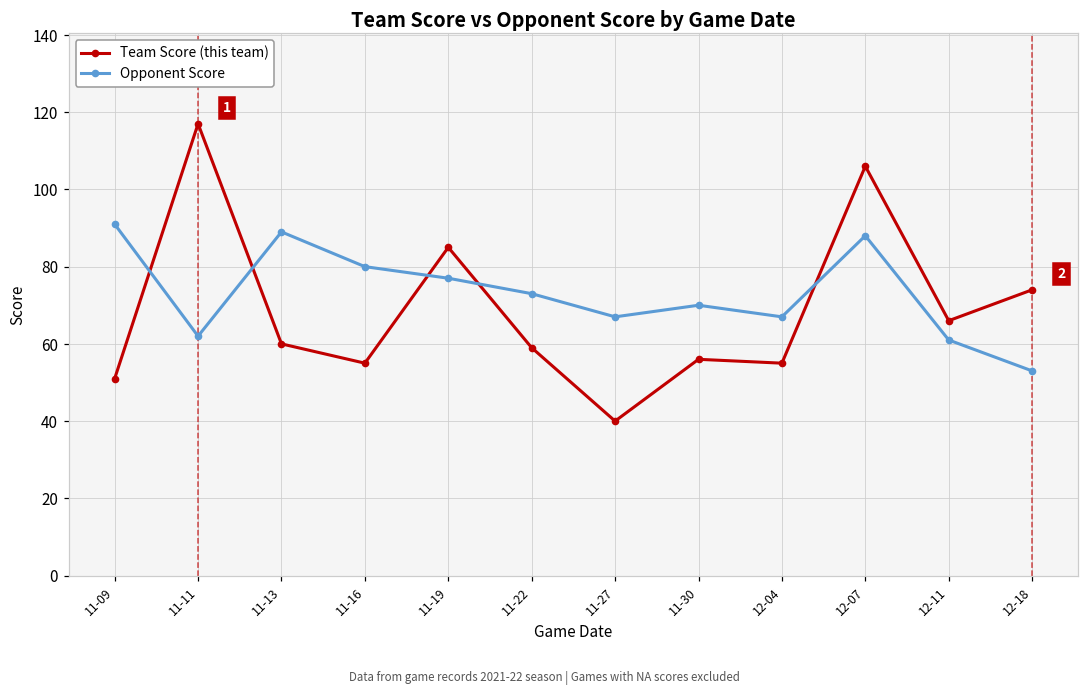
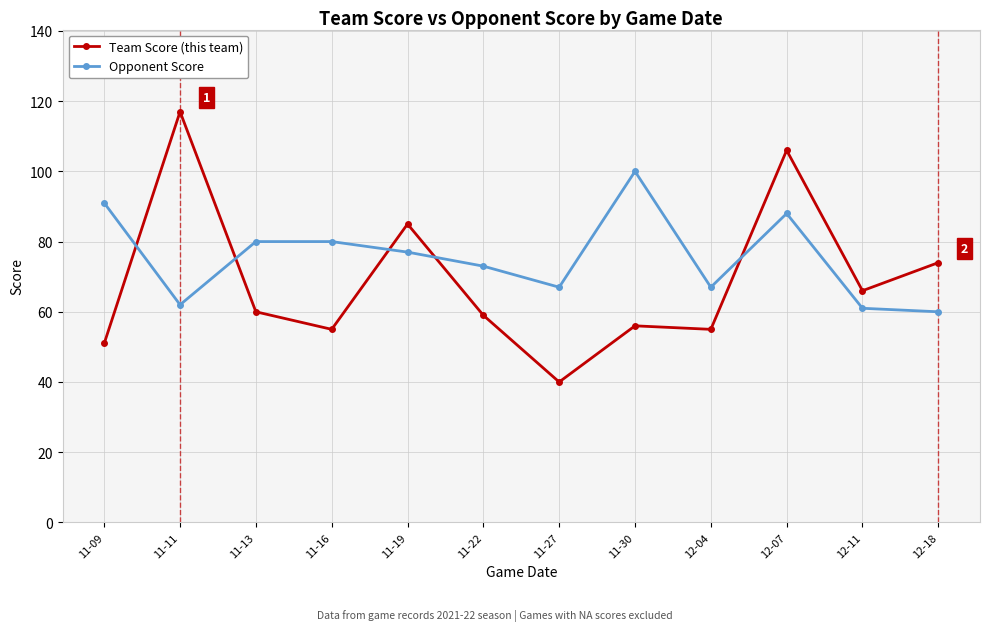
Opponent Score, 11-13: 89 -> 80
Opponent Score, 11-30: 70 -> 100
Opponent Score, 12-18: 53 -> 60
